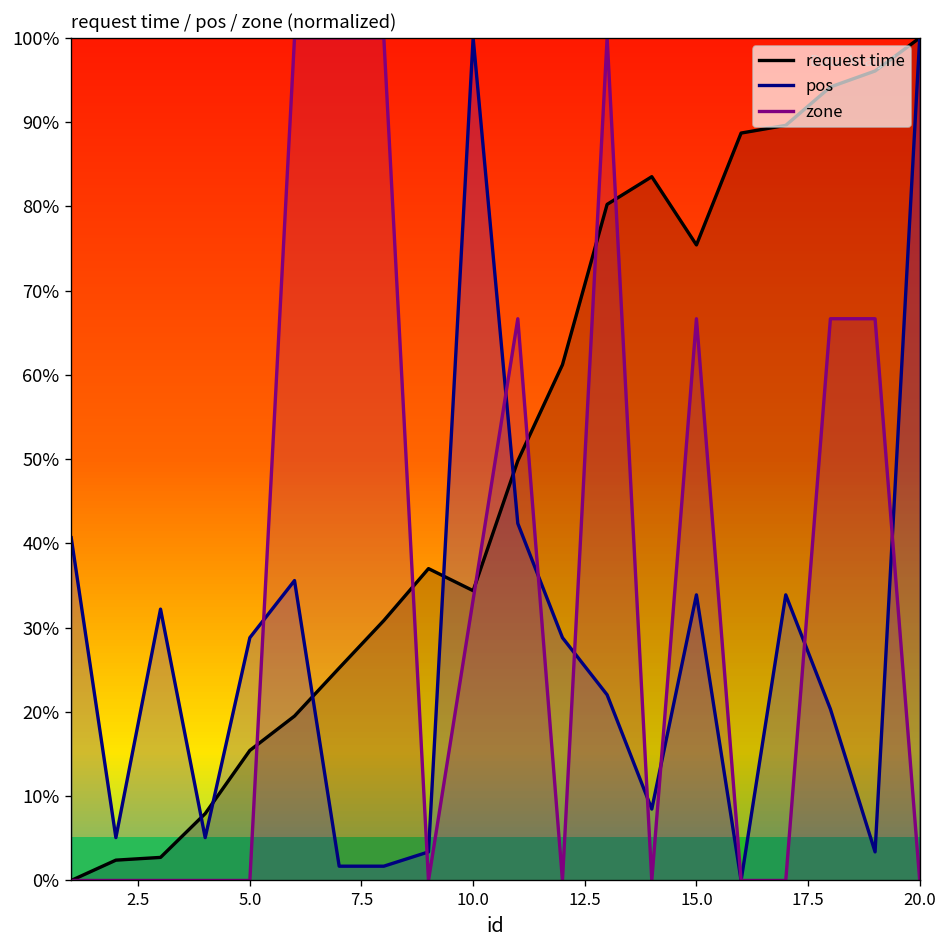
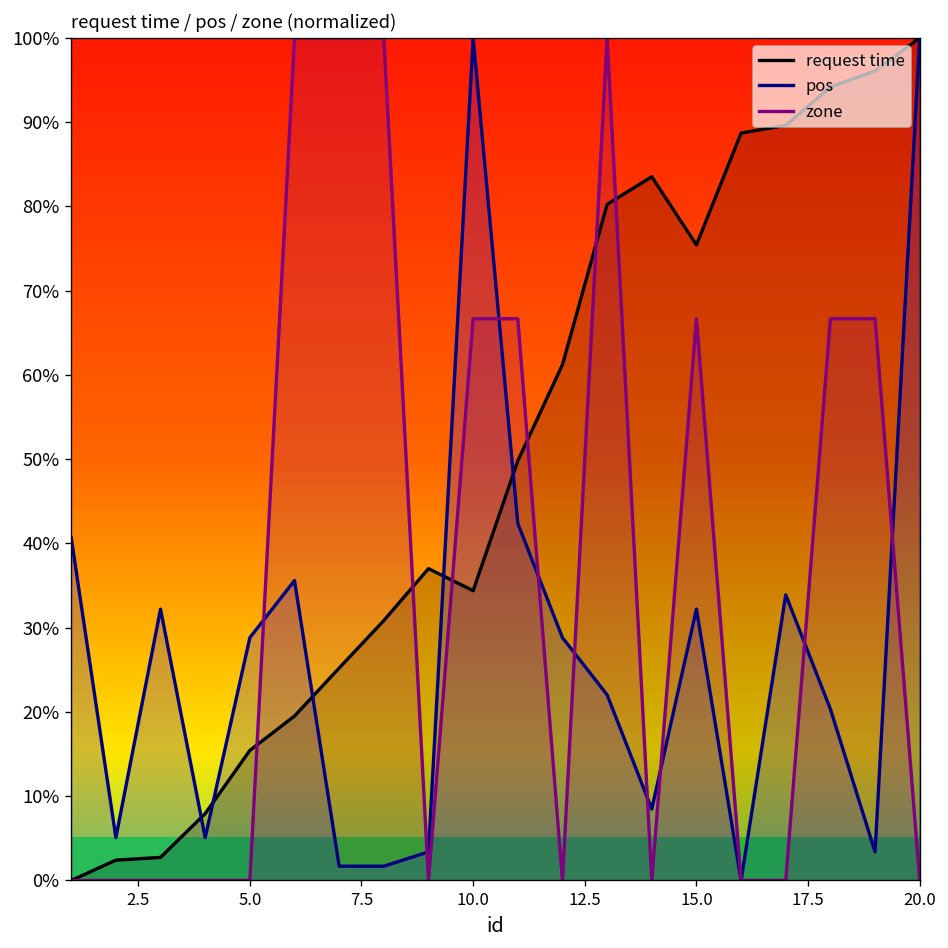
zone, 10.0: 33% -> 67%
pos, 15.0: 34% -> 32%
